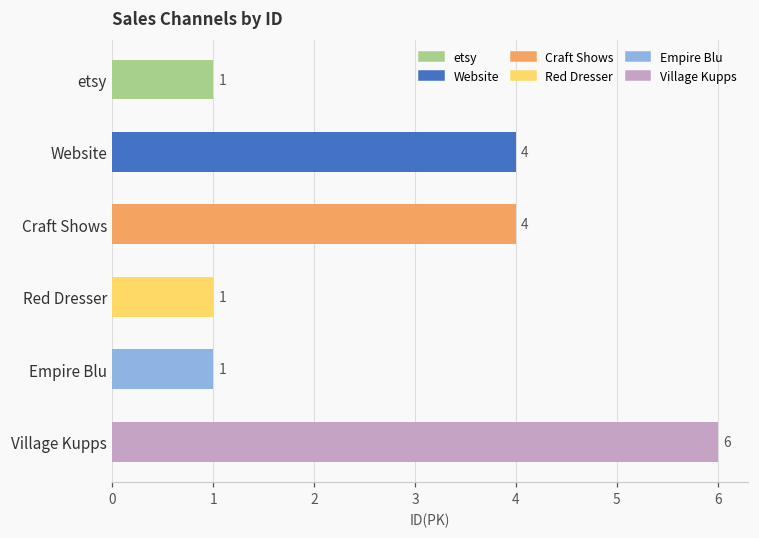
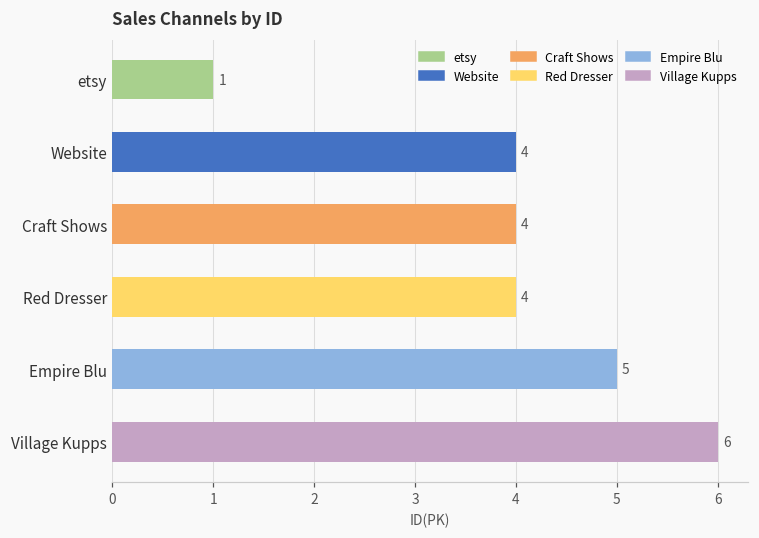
Red Dresser: 1 -> 4
Empire Blu: 1 -> 5
